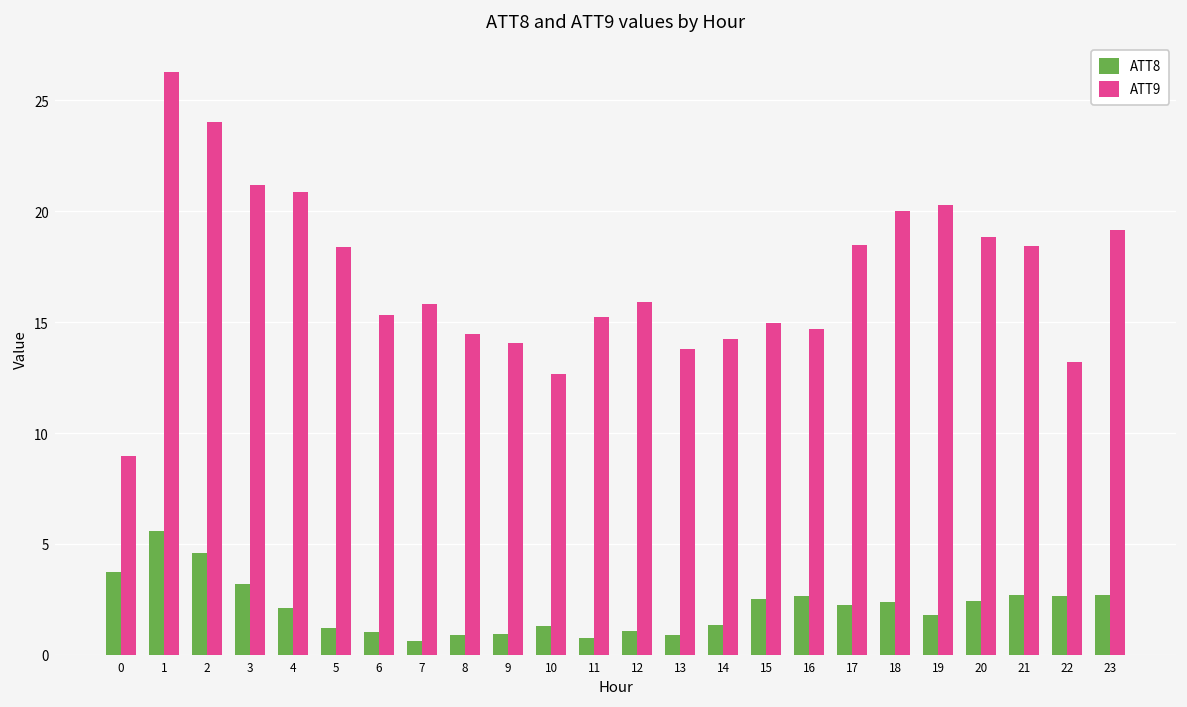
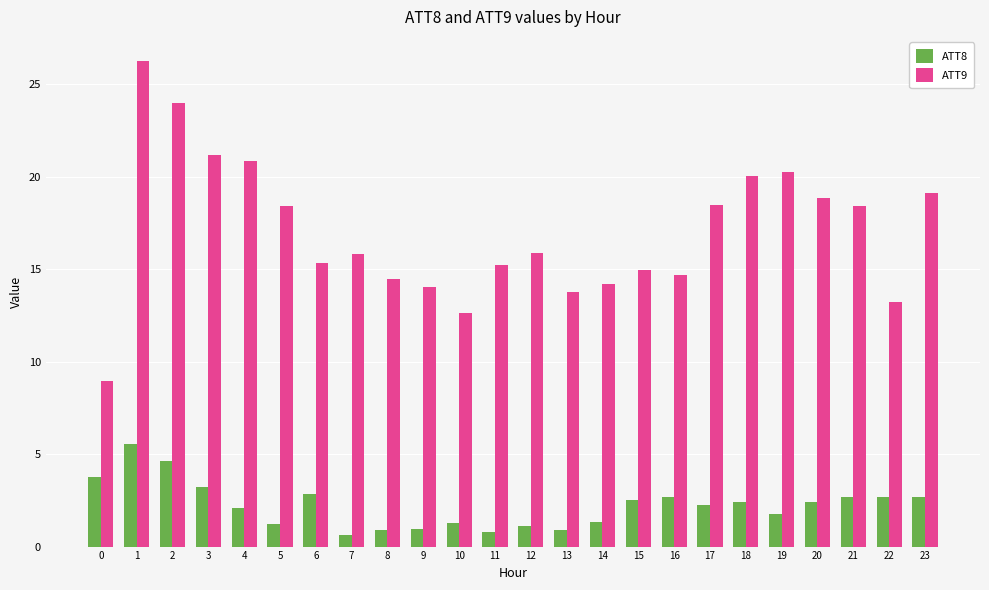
ATT8, 6: 1.0 -> 2.8
